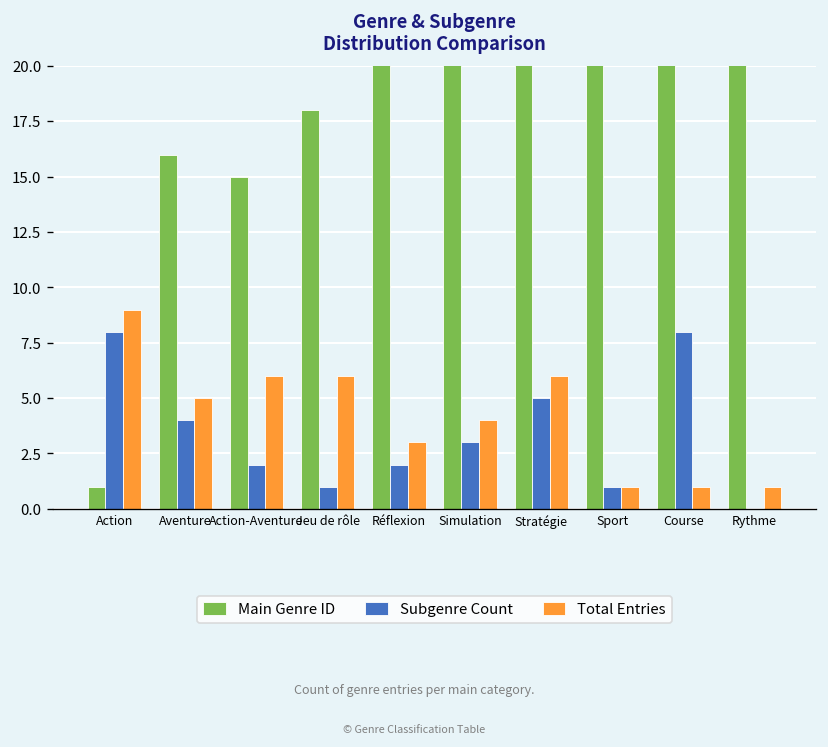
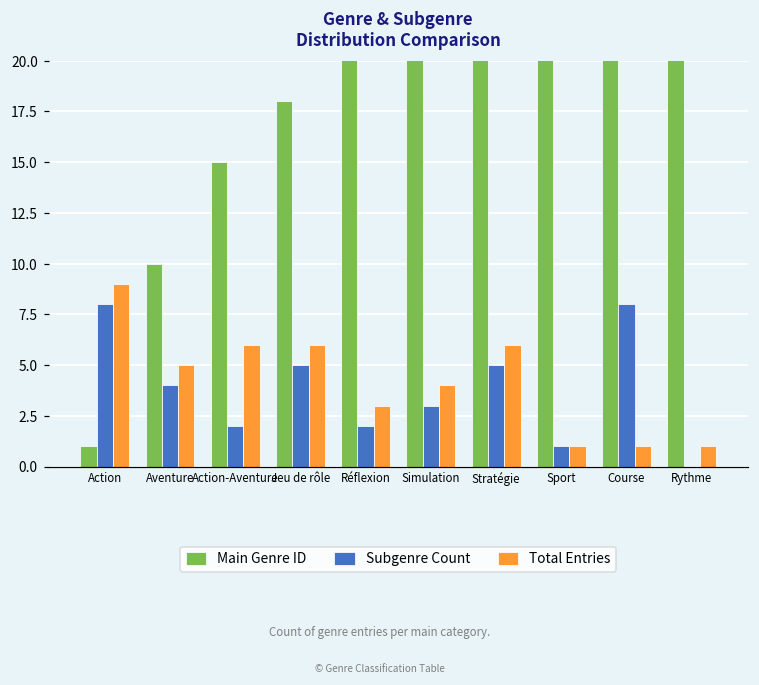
Main Genre ID, Aventure: 16 -> 10
Subgenre Count, Jeu de rôle: 1 -> 5
